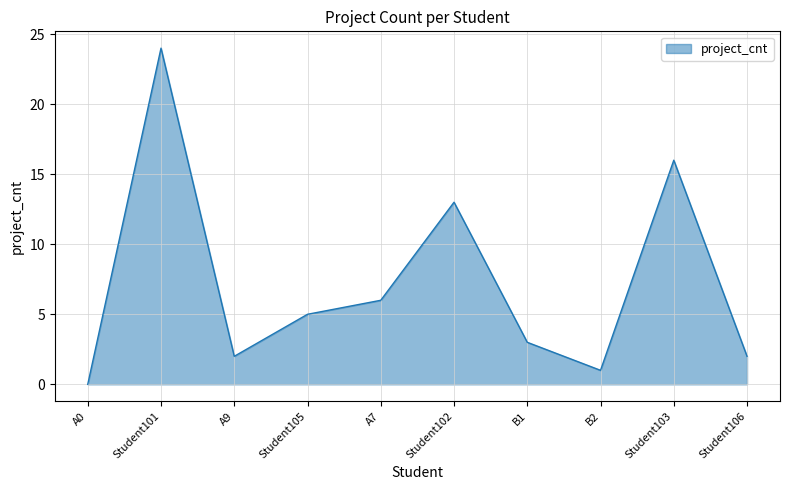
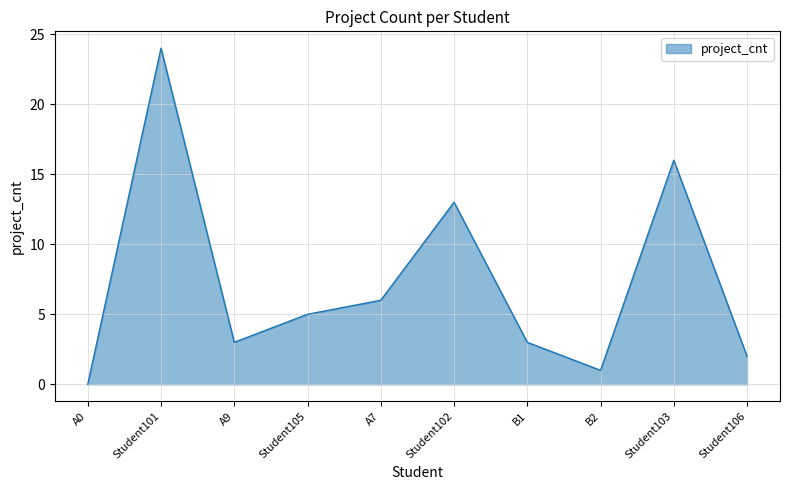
A9: 2 -> 3
